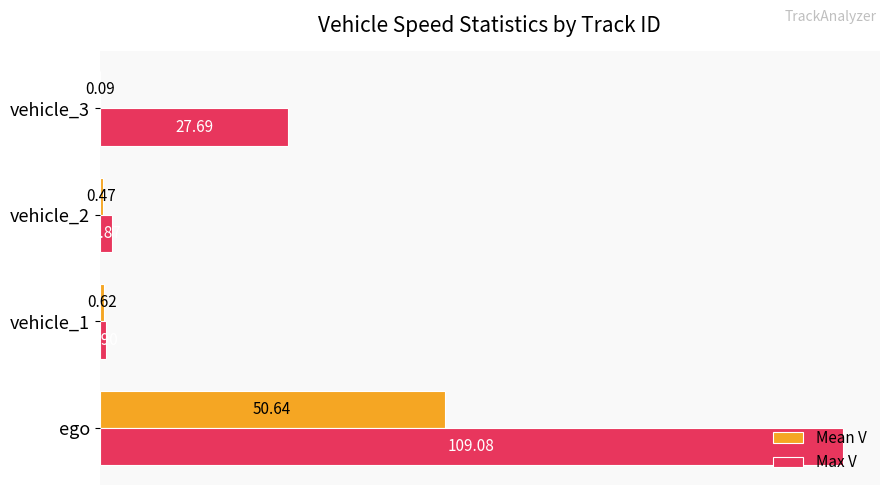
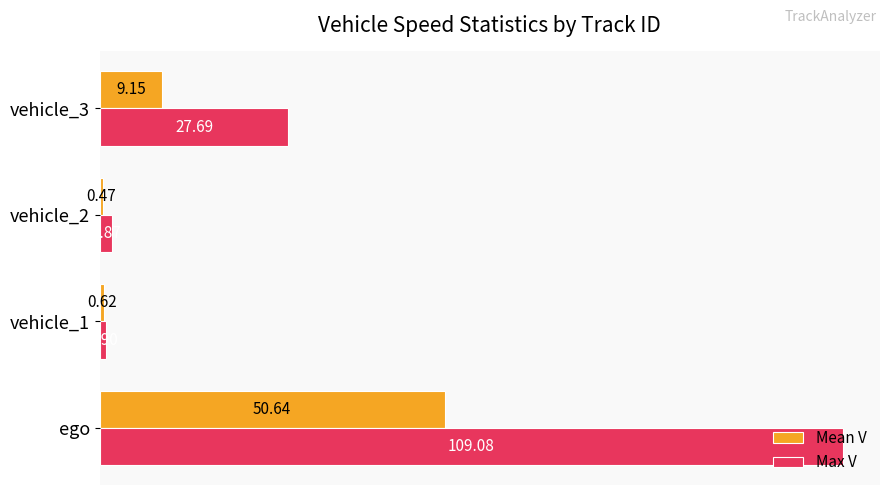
Mean V, vehicle_3: 0.09 -> 9.15
